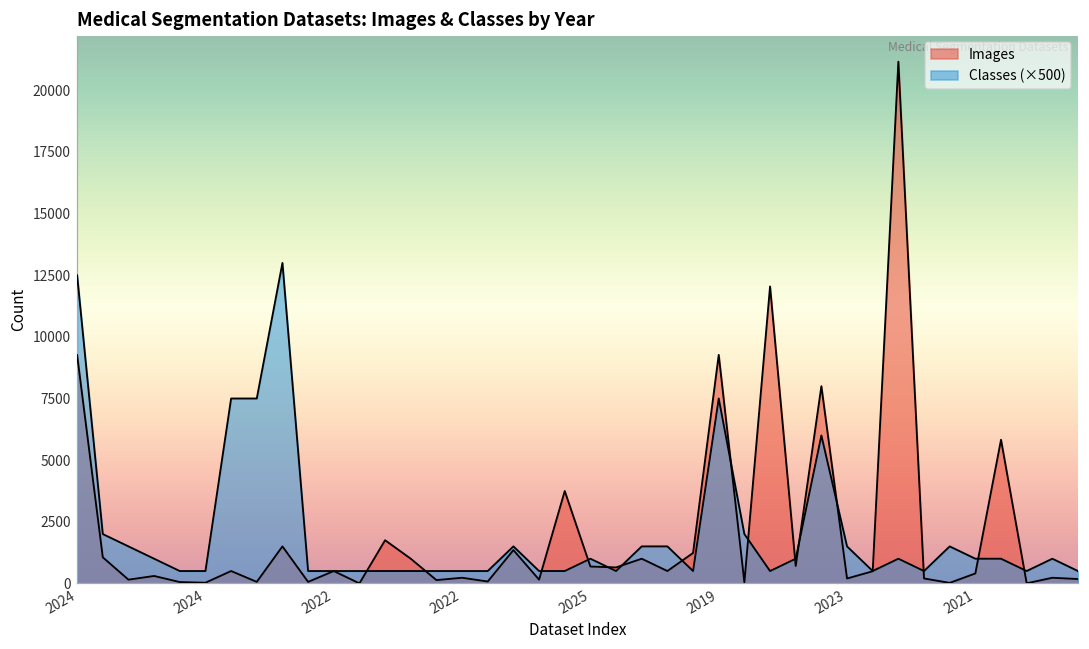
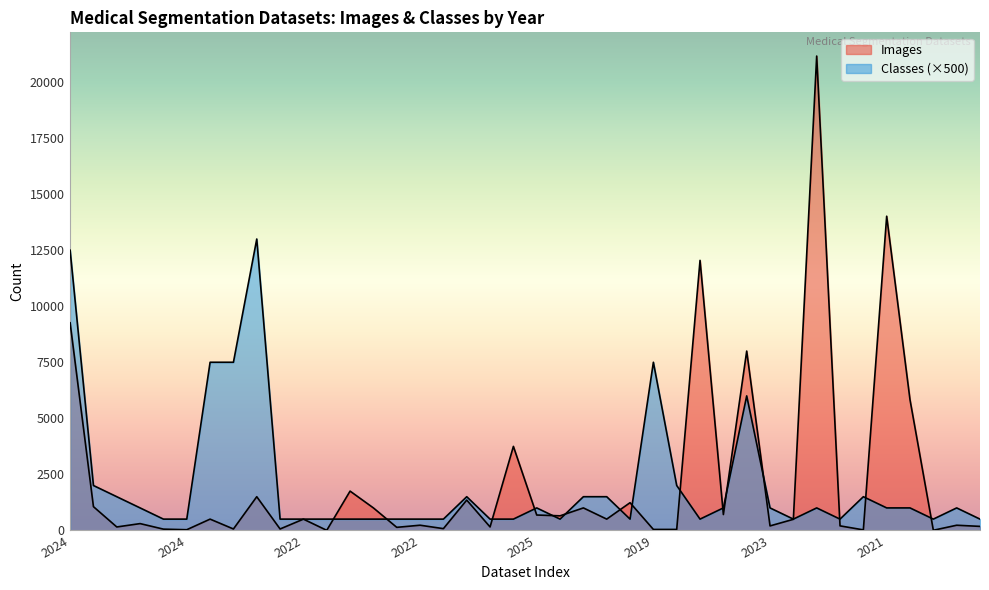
Images, 2019: 9300 -> 0
Classes (×500), 2023: 1500 -> 1000
Images, 2021: 400 -> 14000
